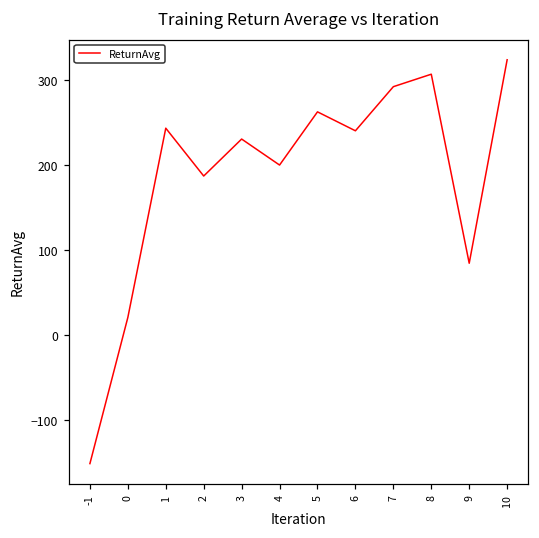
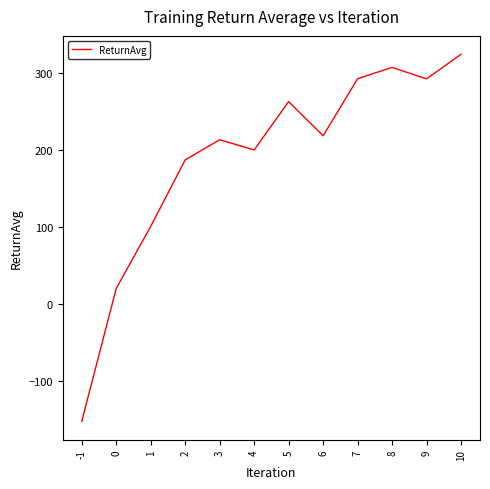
1: 240 -> 100
3: 230 -> 210
6: 240 -> 220
9: 80 -> 290
